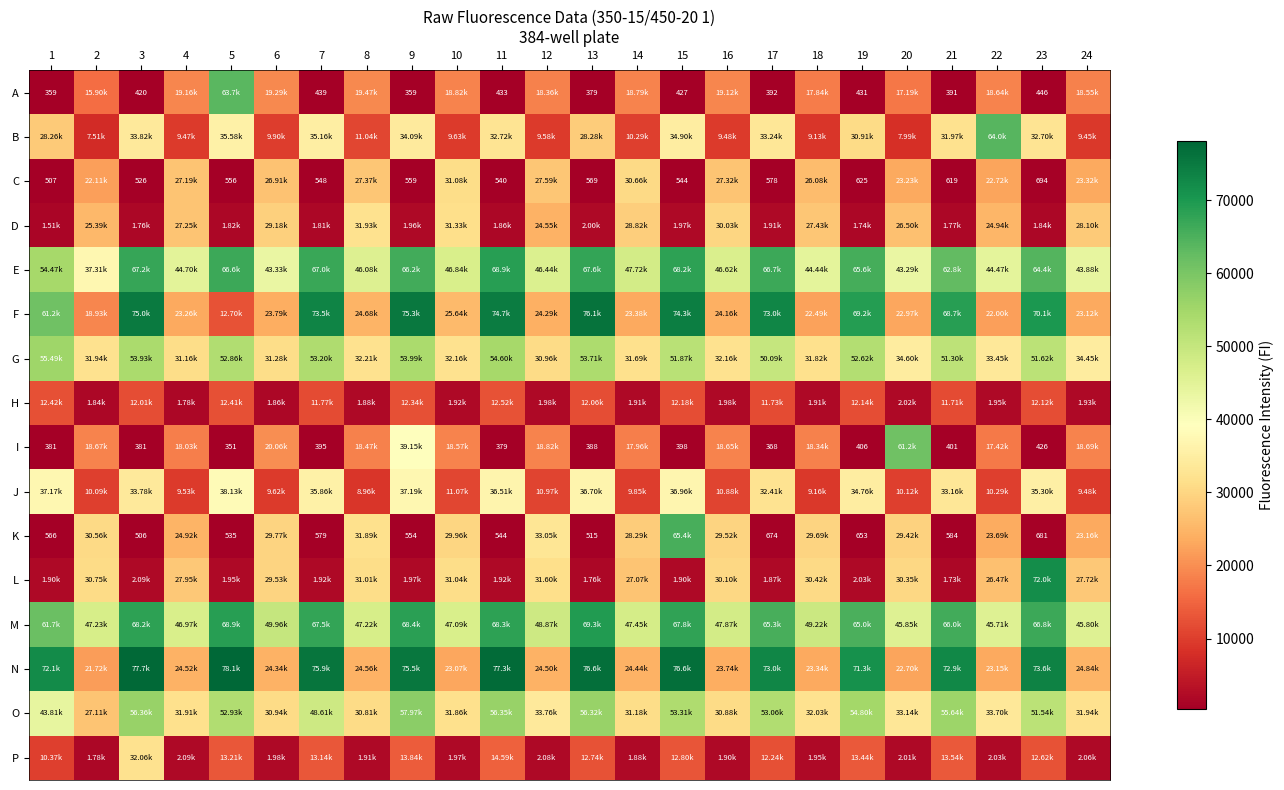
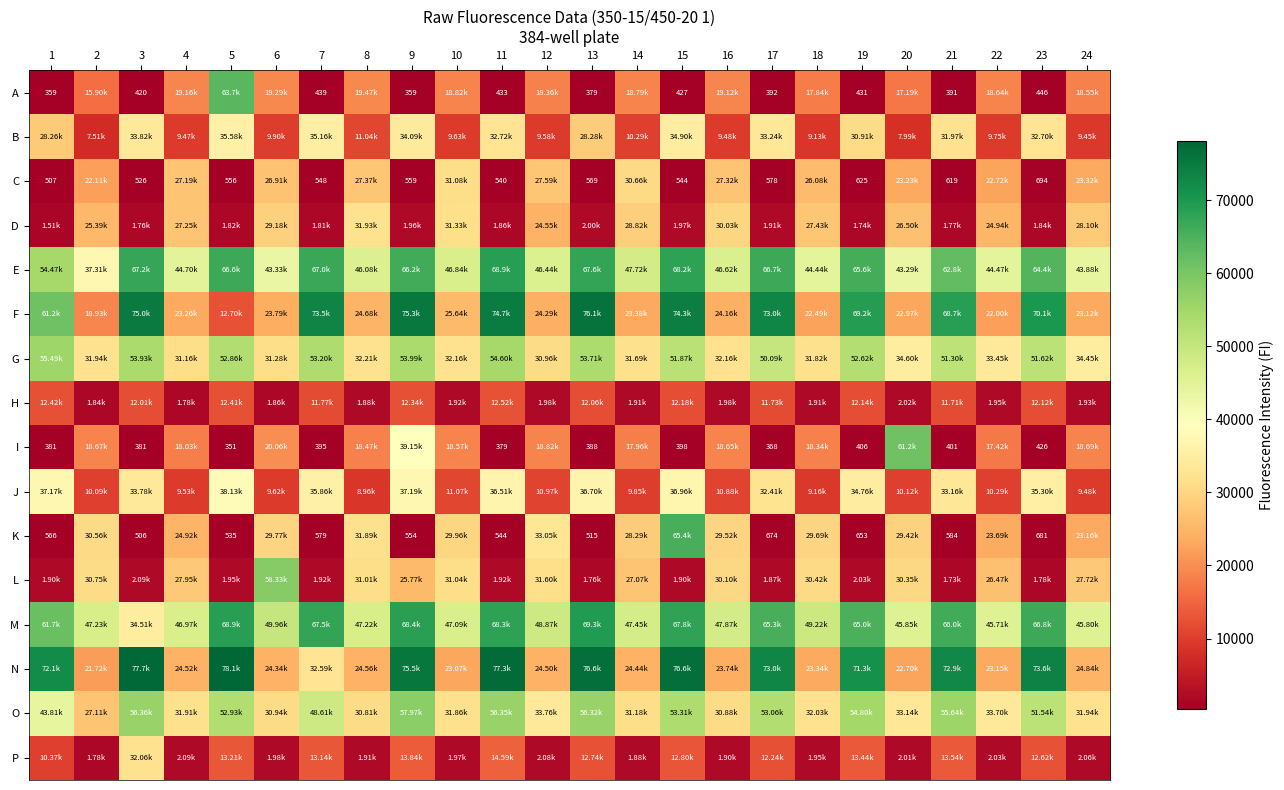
B, 22: 64.0k -> 9.75k
L, 6: 29.53k -> 58.33k
L, 9: 1.97k -> 25.77k
L, 23: 72.0k -> 1.78k
M, 3: 68.2k -> 34.51k
N, 7: 75.9k -> 32.59k
